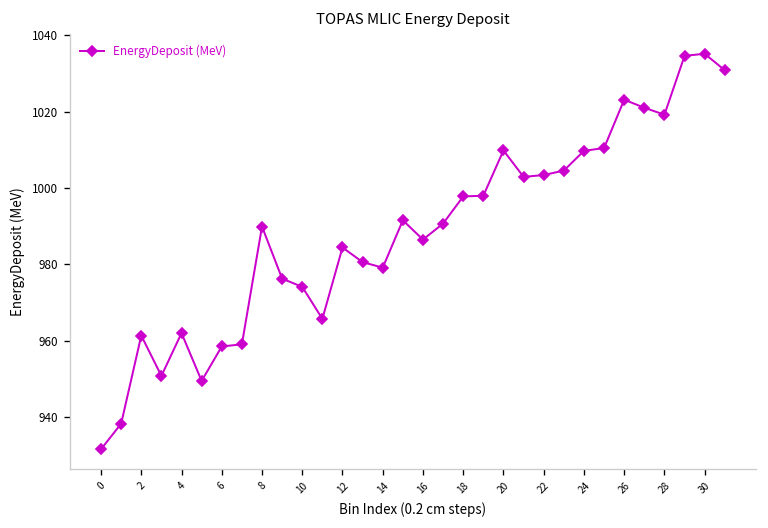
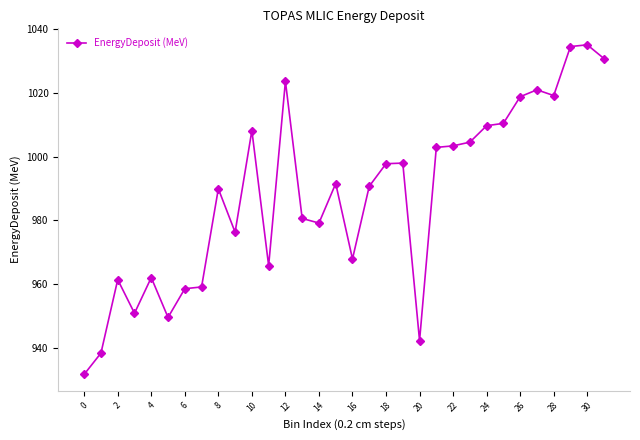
10: 974 -> 1008
12: 984 -> 1024
16: 987 -> 968
20: 1010 -> 942
26: 1023 -> 1019
